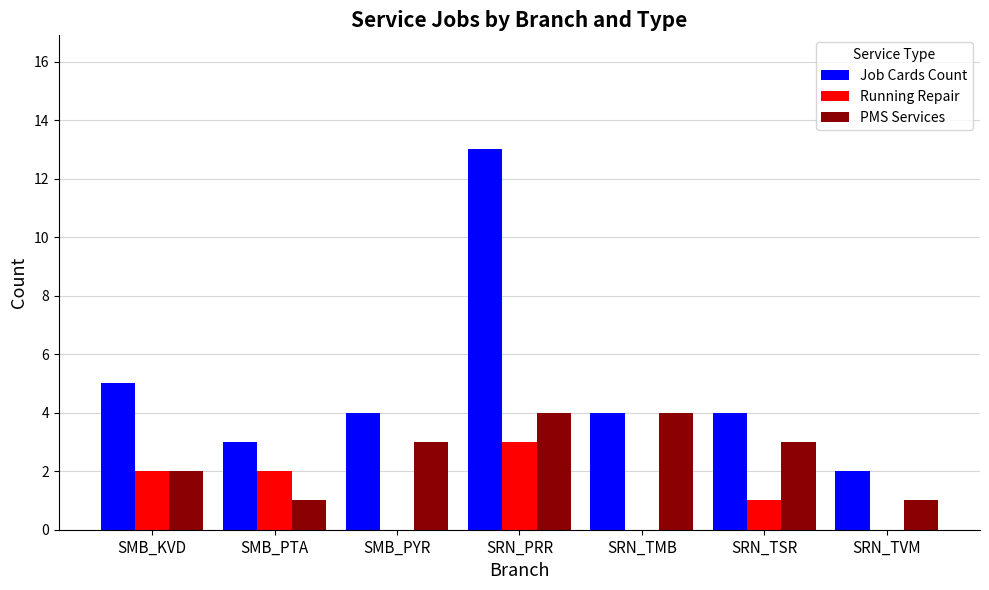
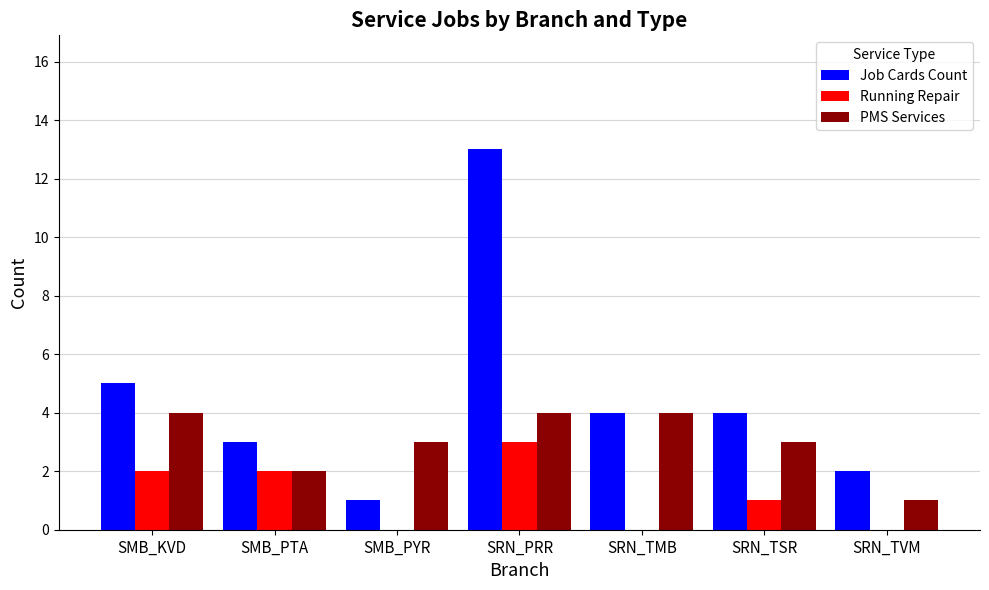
PMS Services, SMB_KVD: 2 -> 4
PMS Services, SMB_PTA: 1 -> 2
Job Cards Count, SMB_PYR: 4 -> 1
